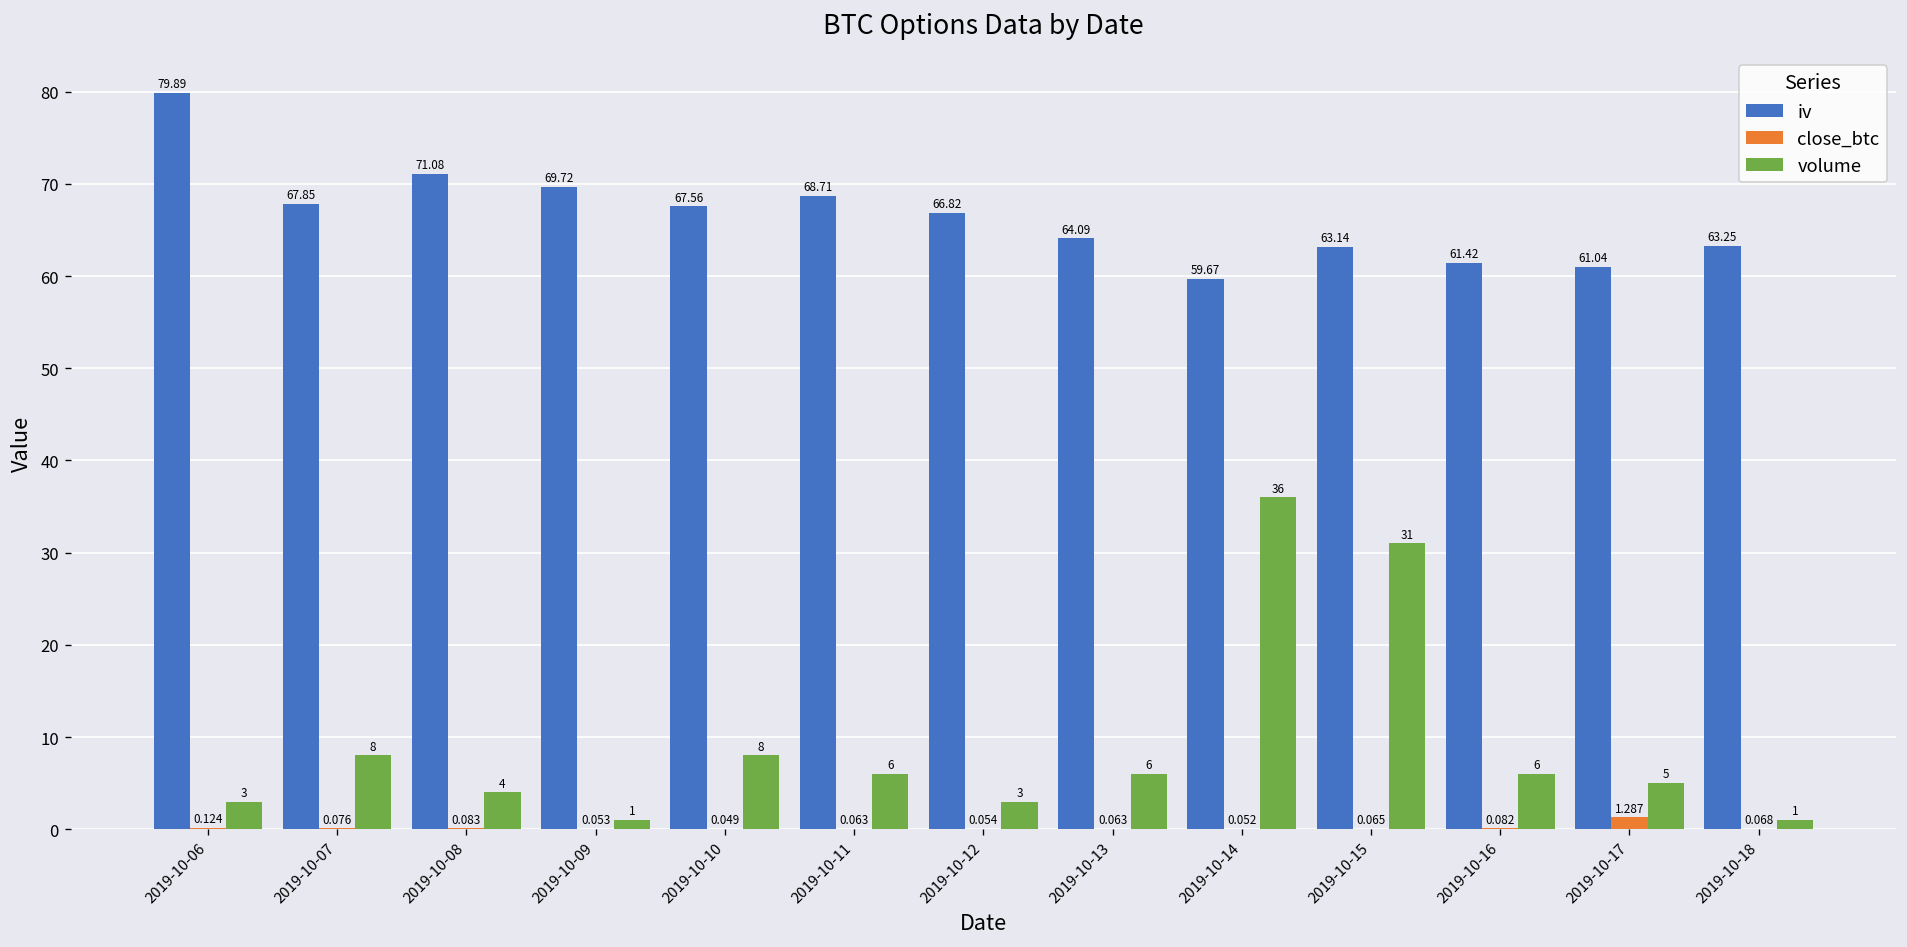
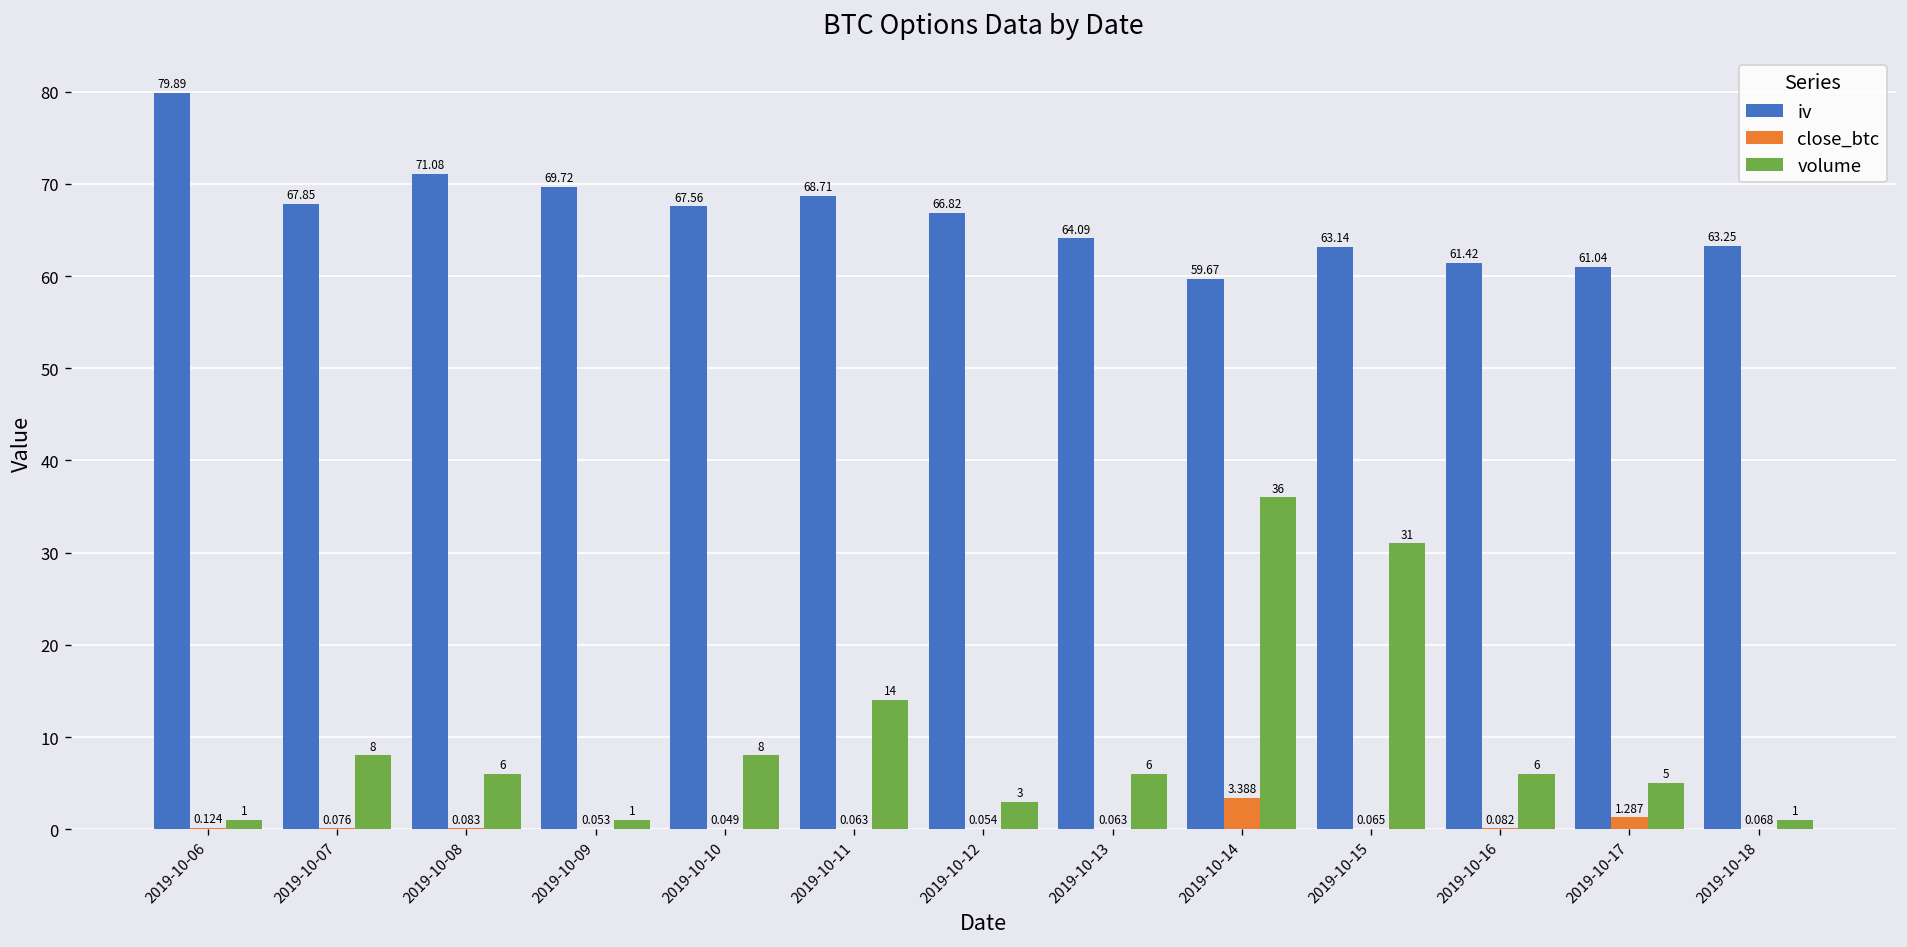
volume, 2019-10-06: 3 -> 1
volume, 2019-10-08: 4 -> 6
volume, 2019-10-11: 6 -> 14
close_btc, 2019-10-14: 0.052 -> 3.388
